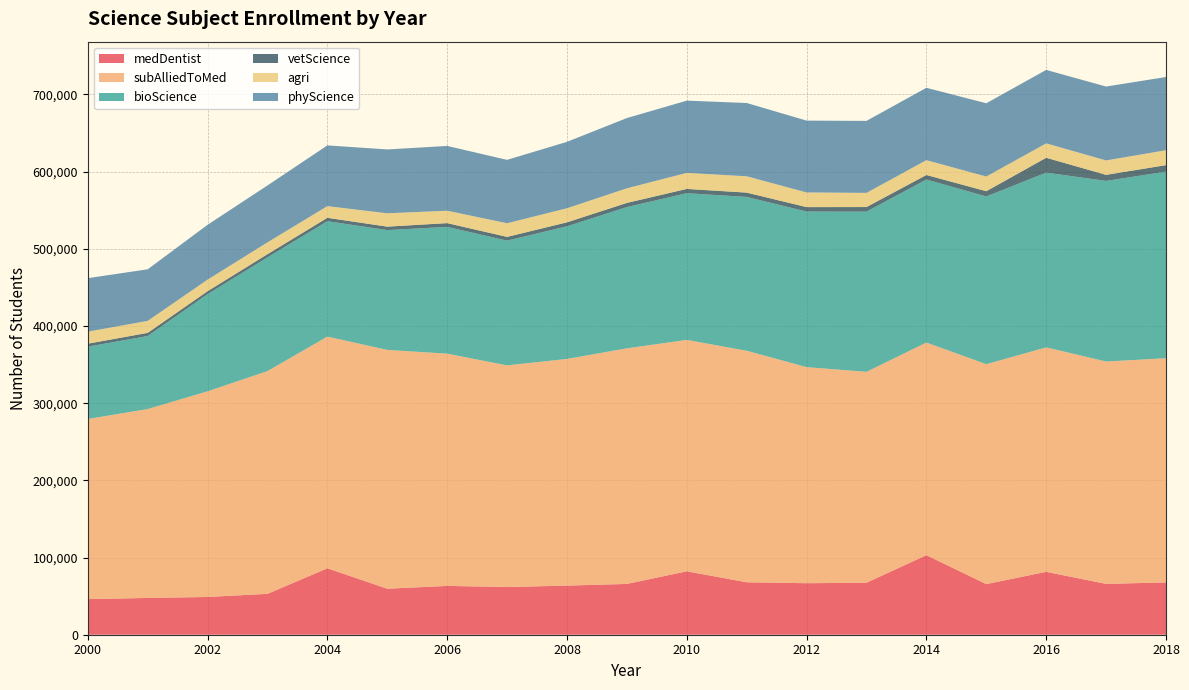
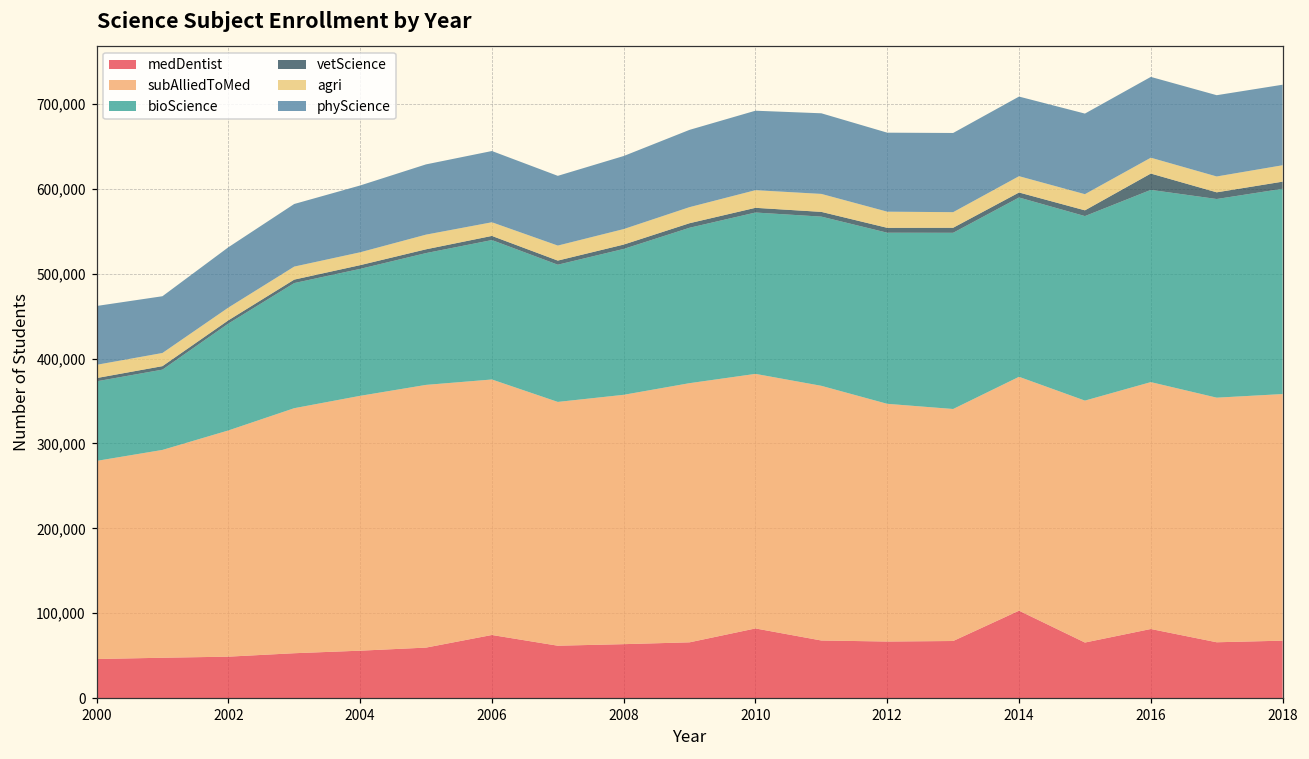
medDentist, 2004: 90,000 -> 60,000
medDentist, 2006: 60,000 -> 70,000
